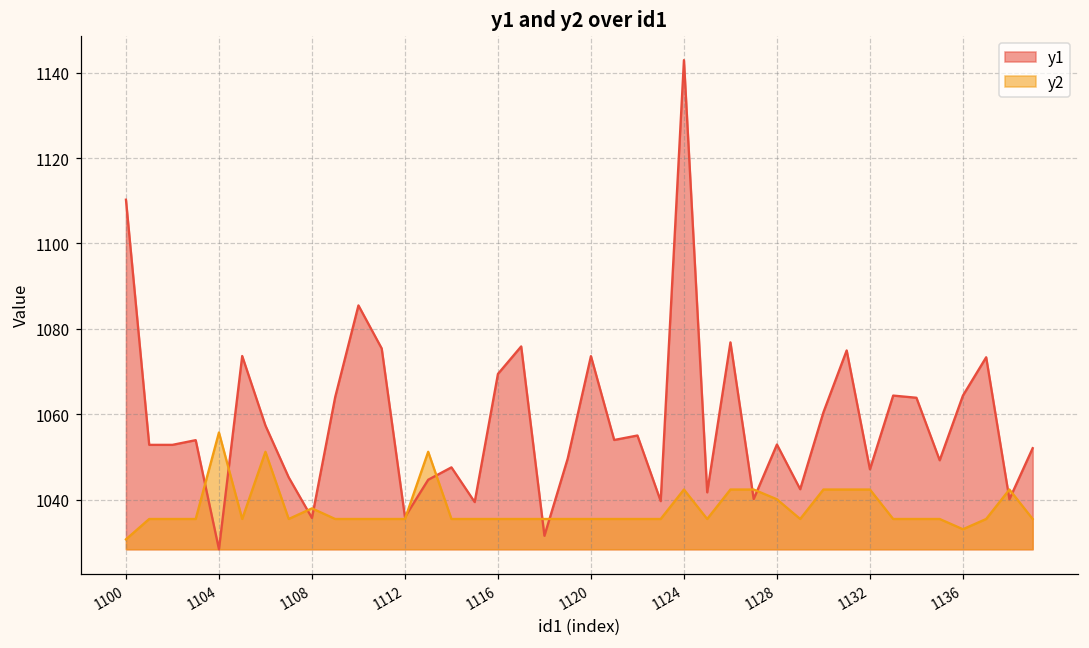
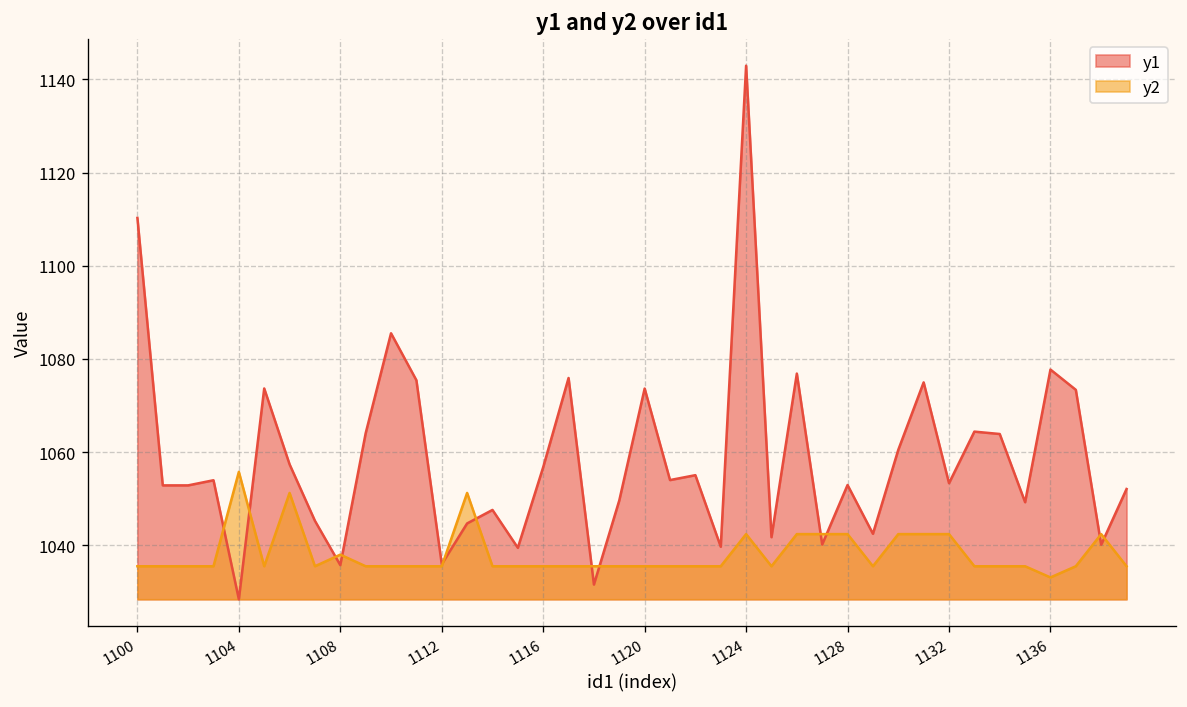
y2, 1100: 1031 -> 1035
y1, 1116: 1069 -> 1057
y2, 1128: 1040 -> 1042
y1, 1132: 1047 -> 1053
y1, 1136: 1064 -> 1078
